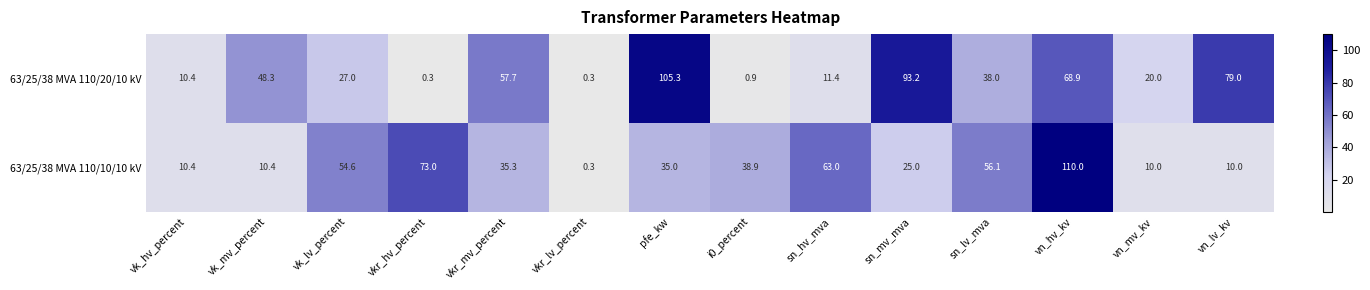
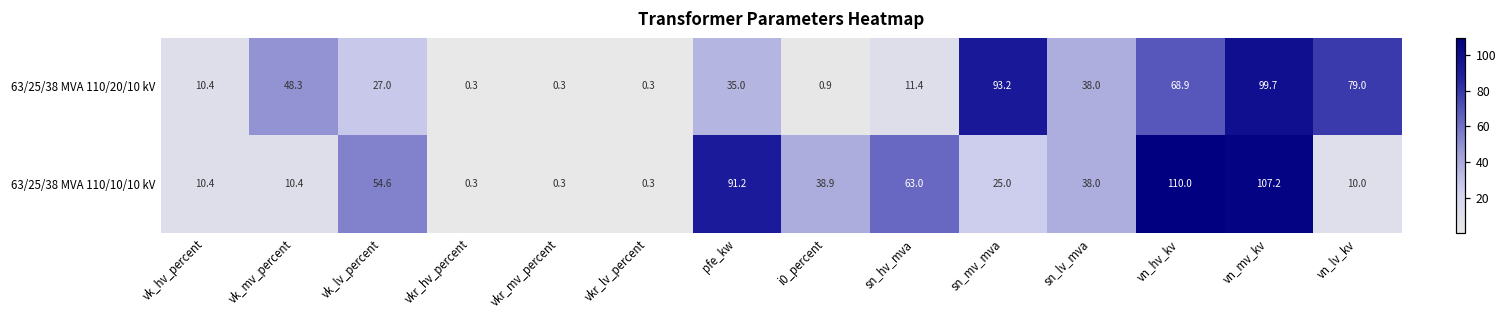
63/25/38 MVA 110/20/10 kV, vkr_mv_percent: 57.7 -> 0.3
63/25/38 MVA 110/20/10 kV, pfe_kw: 105.3 -> 35.0
63/25/38 MVA 110/20/10 kV, vn_mv_kv: 20.0 -> 99.7
63/25/38 MVA 110/10/10 kV, vkr_hv_percent: 73.0 -> 0.3
63/25/38 MVA 110/10/10 kV, vkr_mv_percent: 35.3 -> 0.3
63/25/38 MVA 110/10/10 kV, pfe_kw: 35.0 -> 91.2
63/25/38 MVA 110/10/10 kV, sn_lv_mva: 56.1 -> 38.0
63/25/38 MVA 110/10/10 kV, vn_mv_kv: 10.0 -> 107.2
